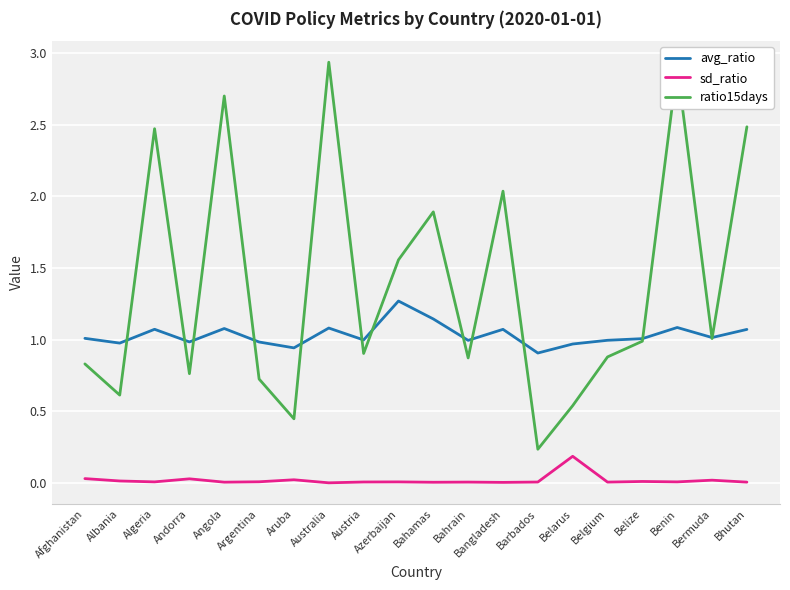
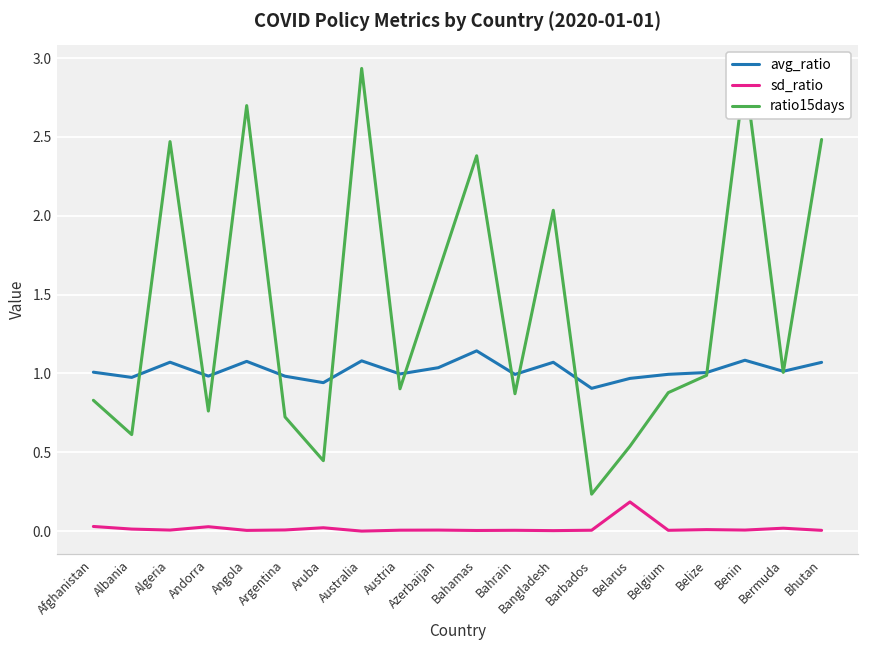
avg_ratio, Azerbaijan: 1.27 -> 1.04
ratio15days, Azerbaijan: 1.56 -> 1.64
ratio15days, Bahamas: 1.89 -> 2.38
